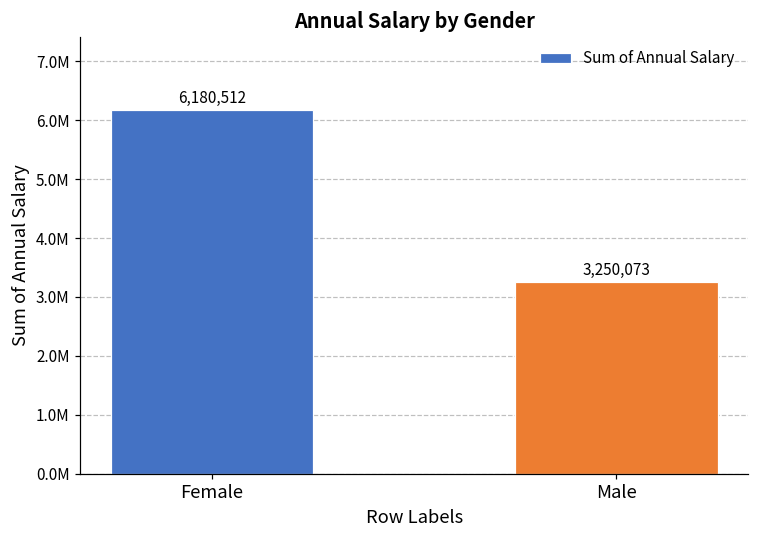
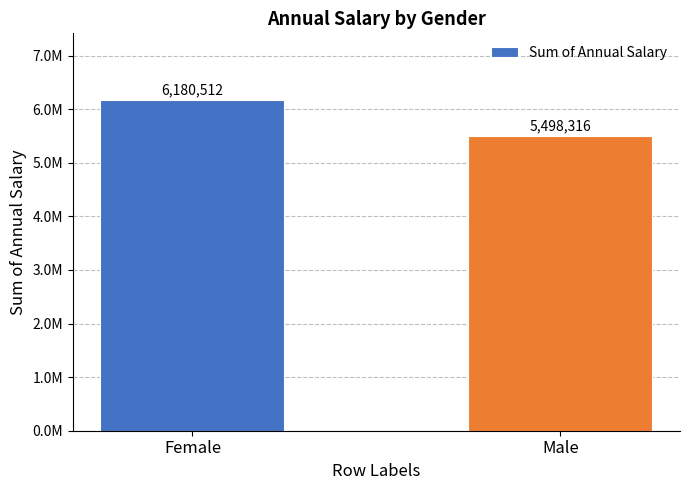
Male: 3,250,073 -> 5,498,316
